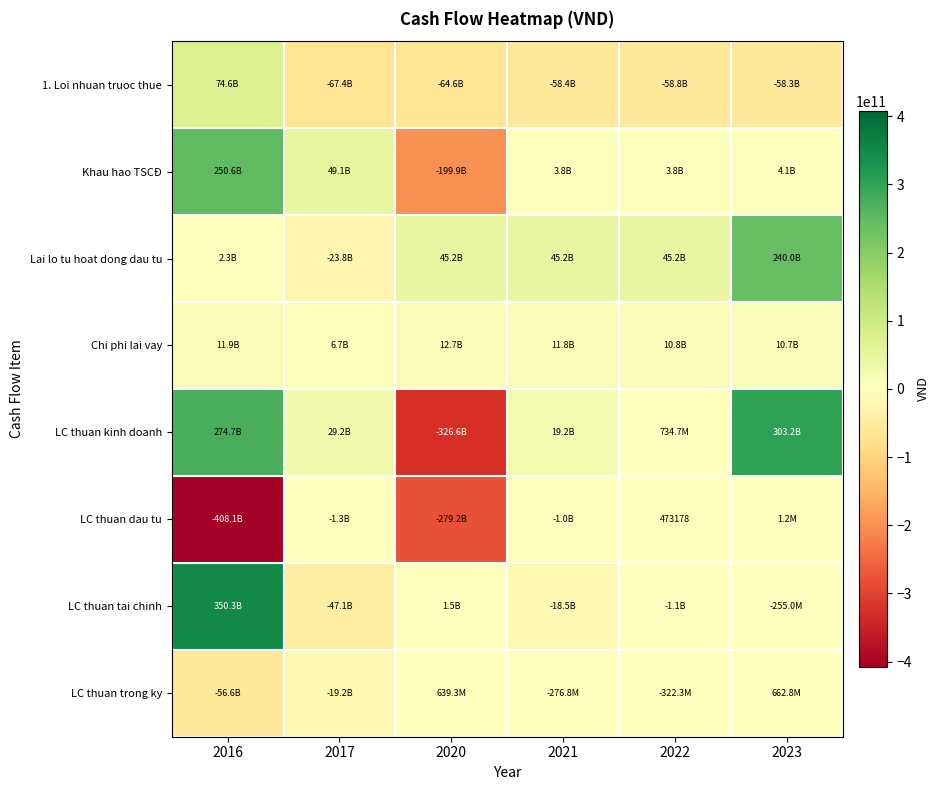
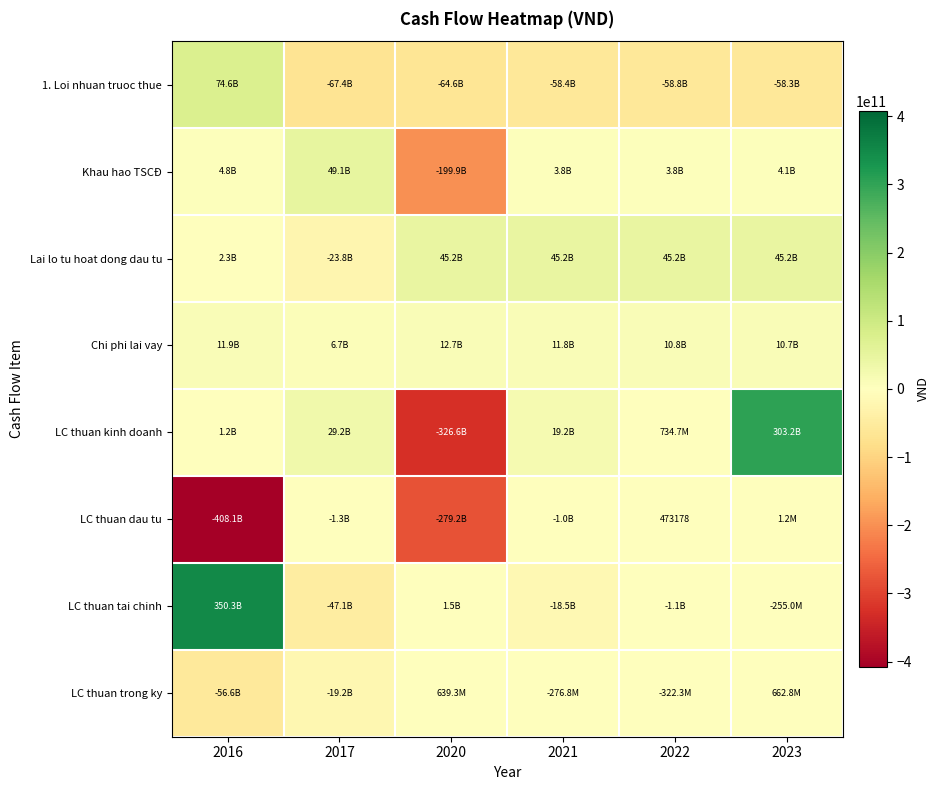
Khau hao TSCĐ, 2016: 250.6B -> 4.8B
Lai lo tu hoat dong dau tu, 2023: 240.0B -> 45.2B
LC thuan kinh doanh, 2016: 274.7B -> 1.2B
